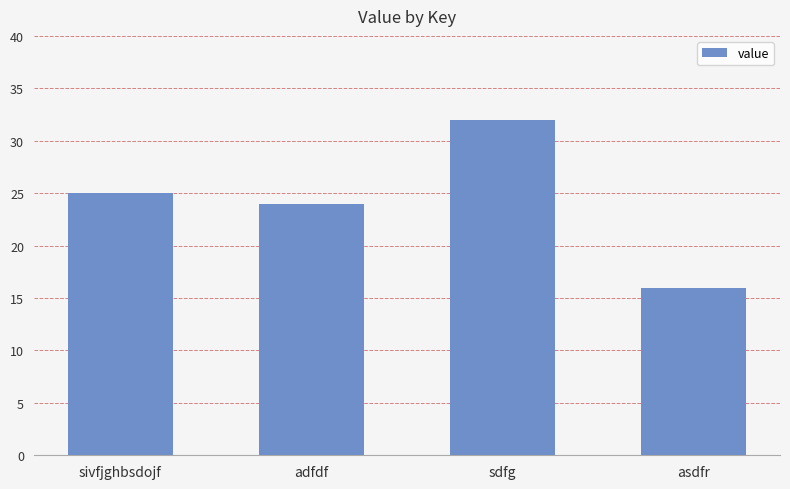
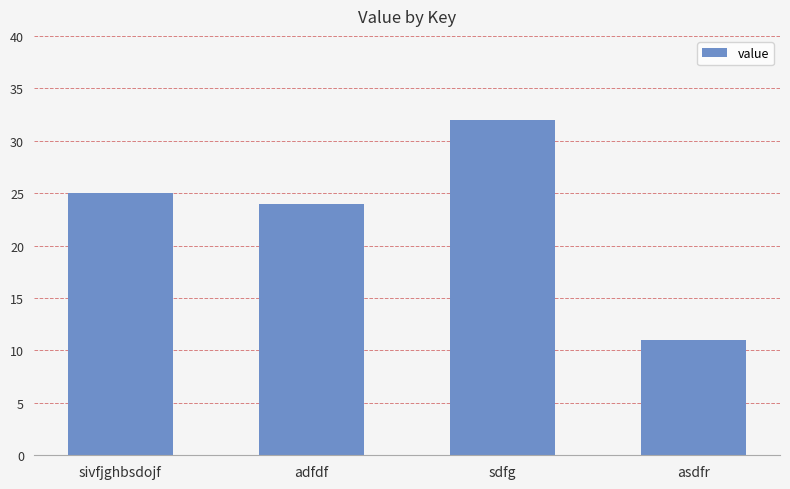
asdfr: 16 -> 11
